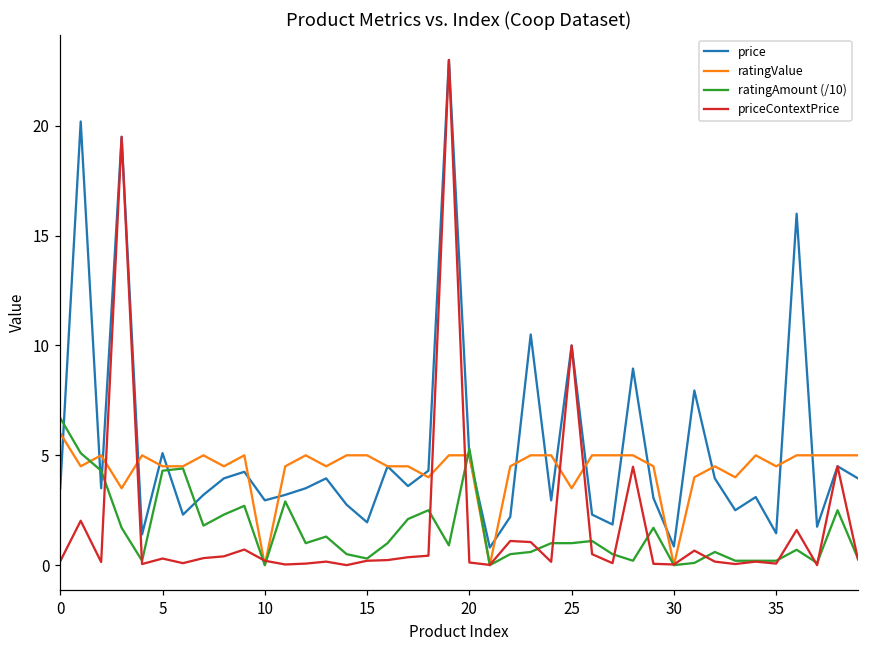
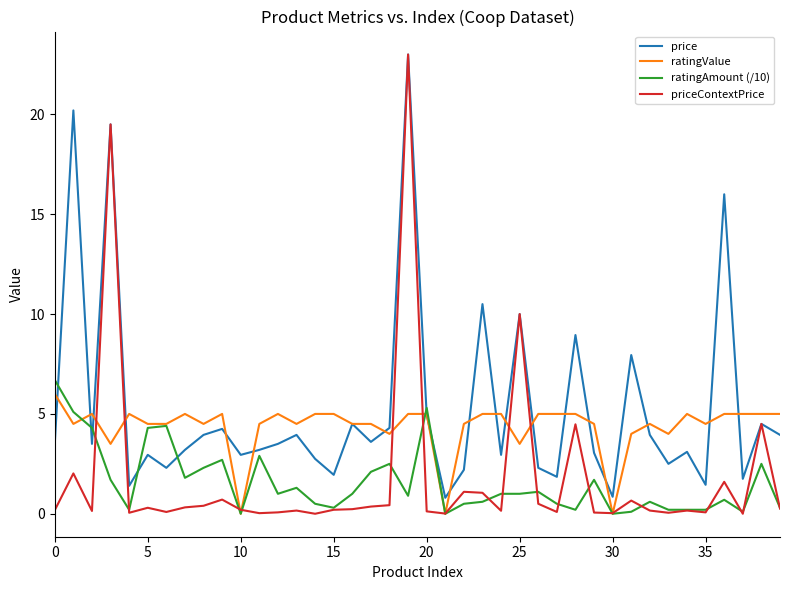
price, 5: 5.1 -> 3.0
